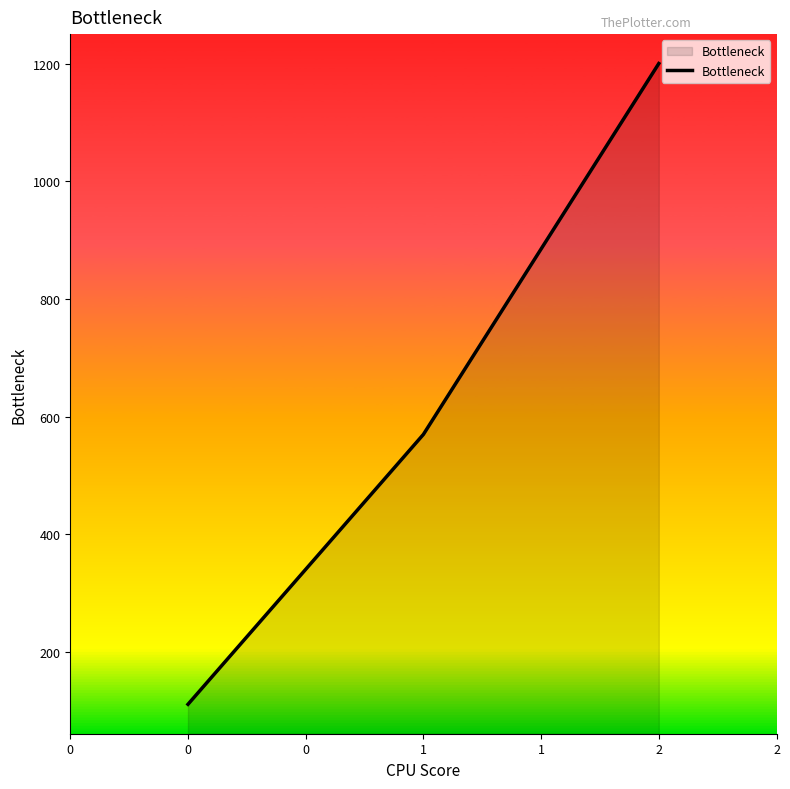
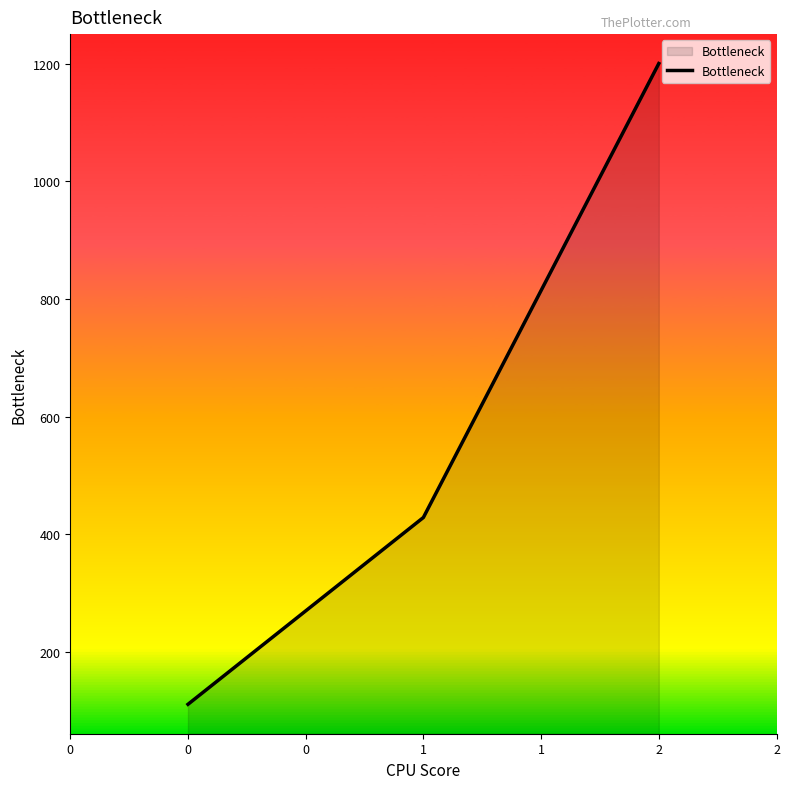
1: 570 -> 430
